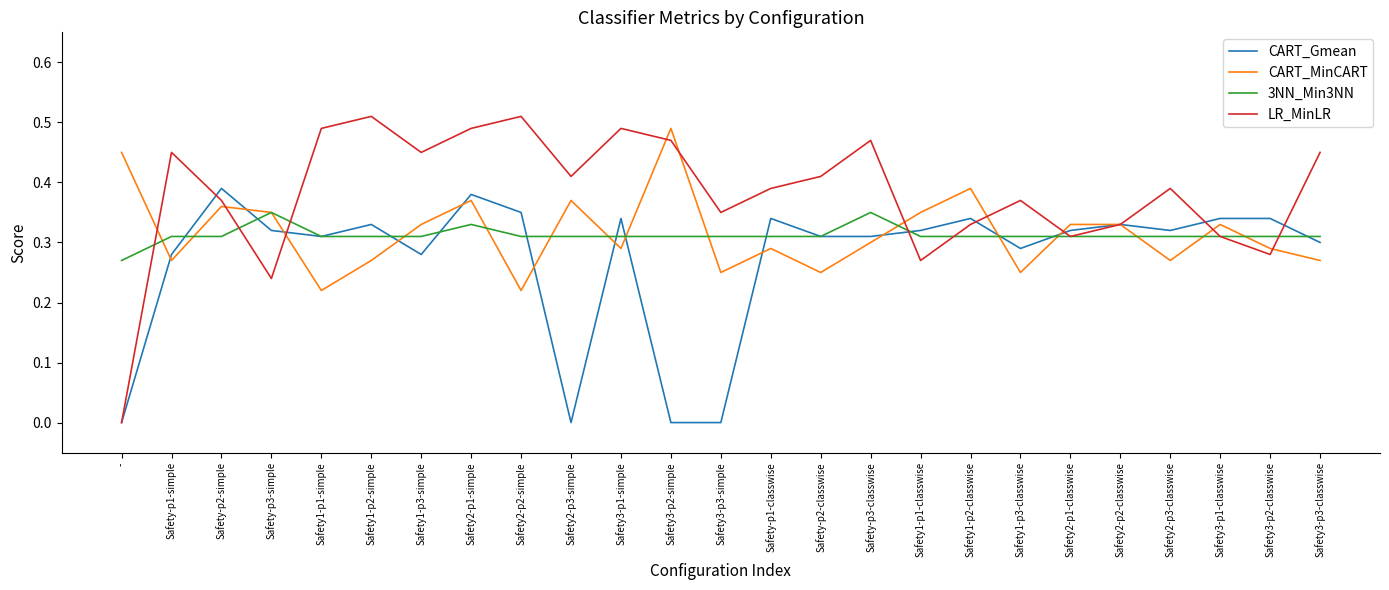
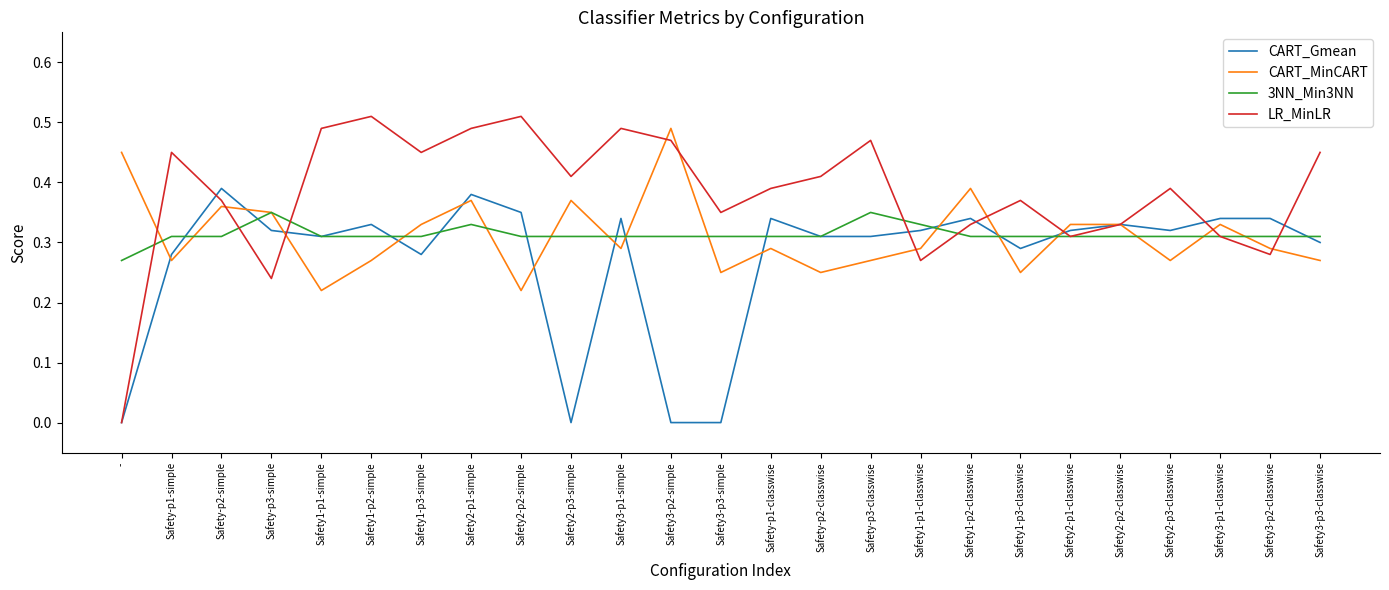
CART_MinCART, Safety-p3-classwise: 0.30 -> 0.27
CART_MinCART, Safety1-p1-classwise: 0.35 -> 0.29
3NN_Min3NN, Safety1-p1-classwise: 0.31 -> 0.33
